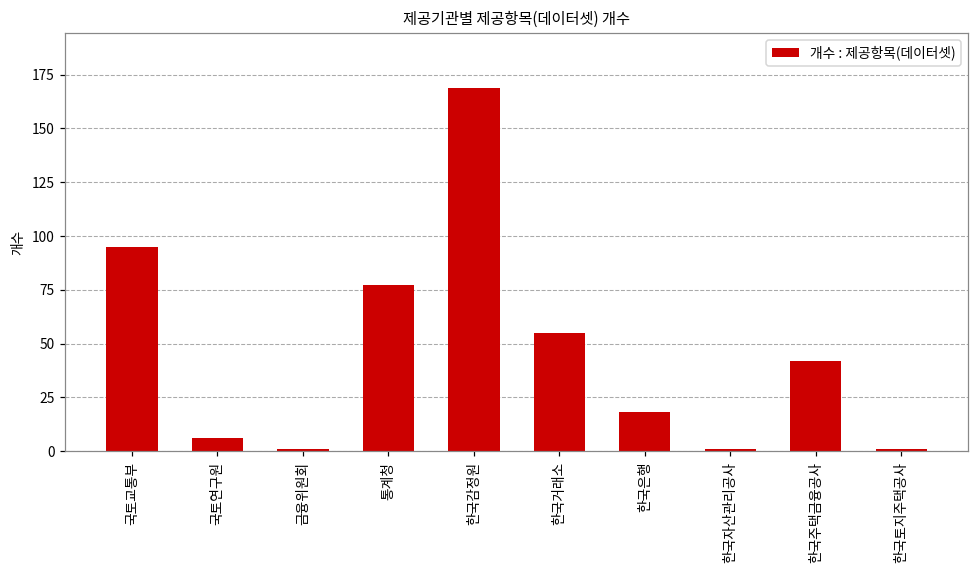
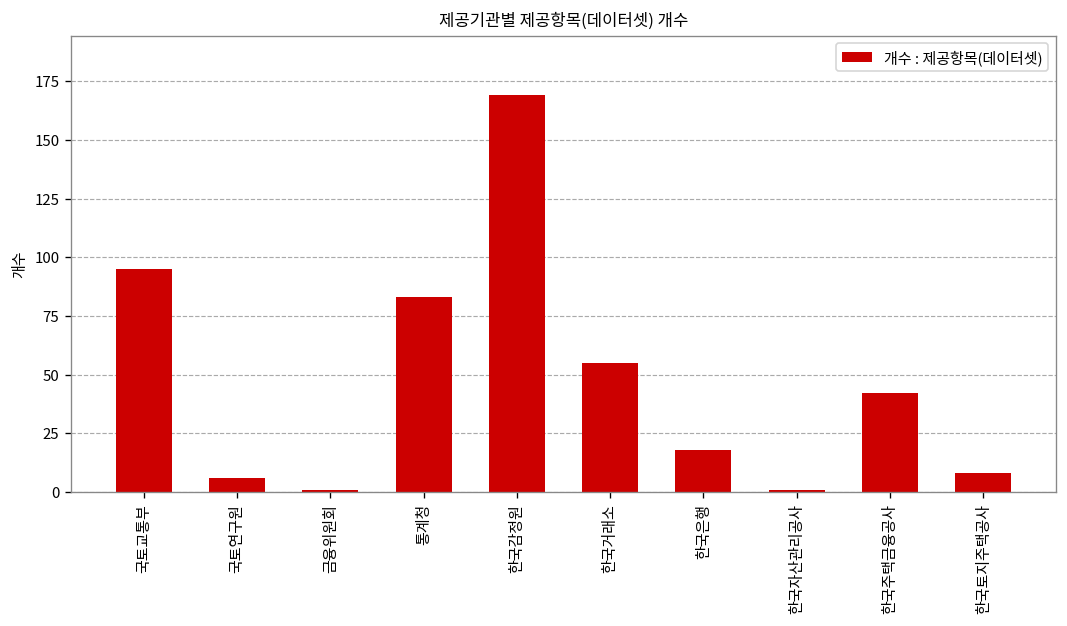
통계청: 77 -> 83
한국토지주택공사: 1 -> 8
